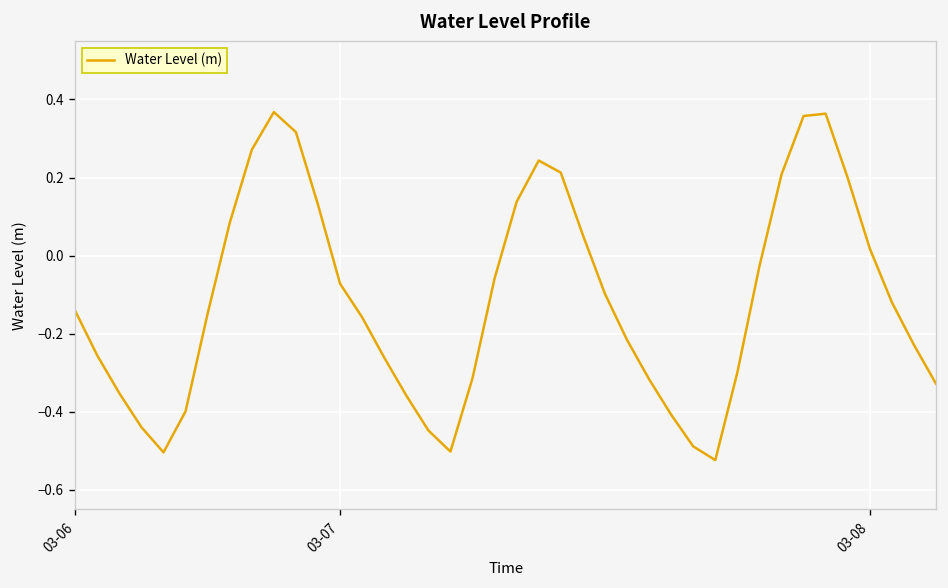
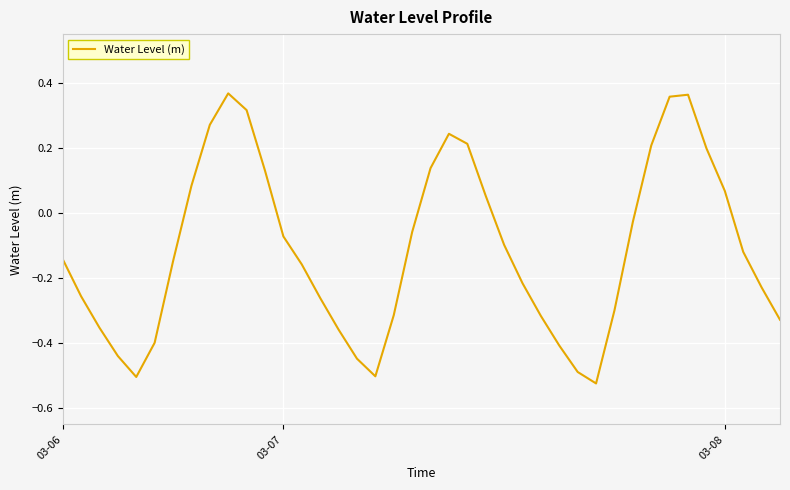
03-08: 0.02 -> 0.07
